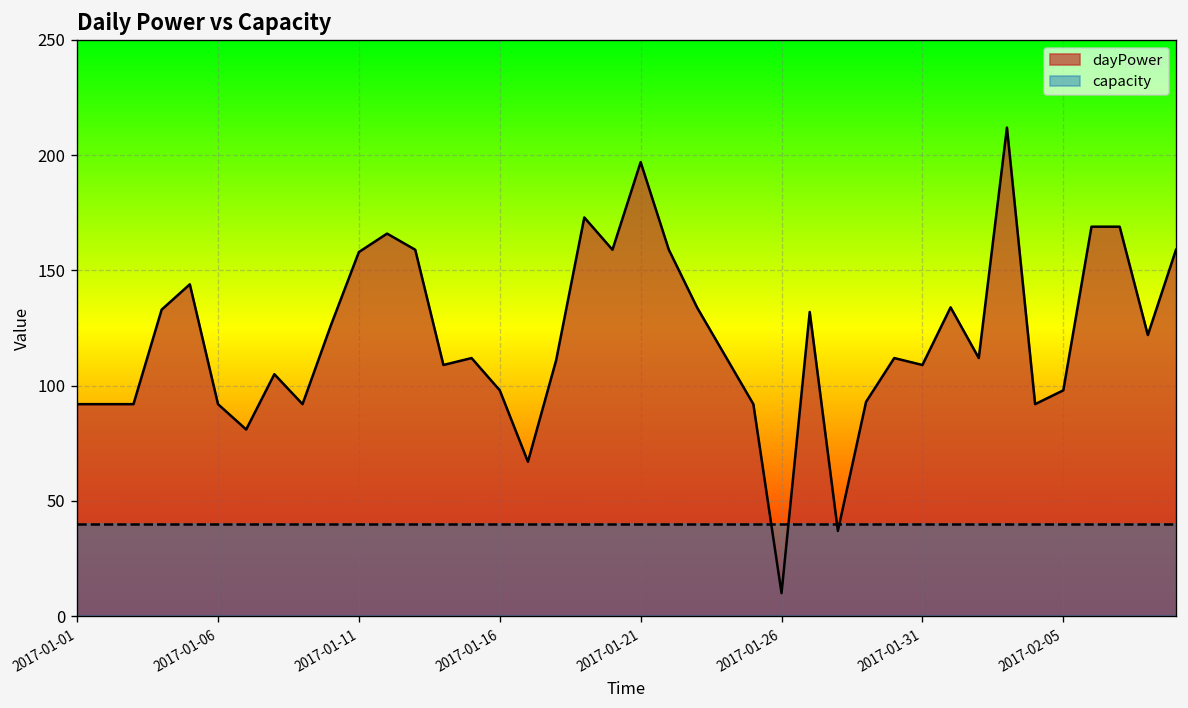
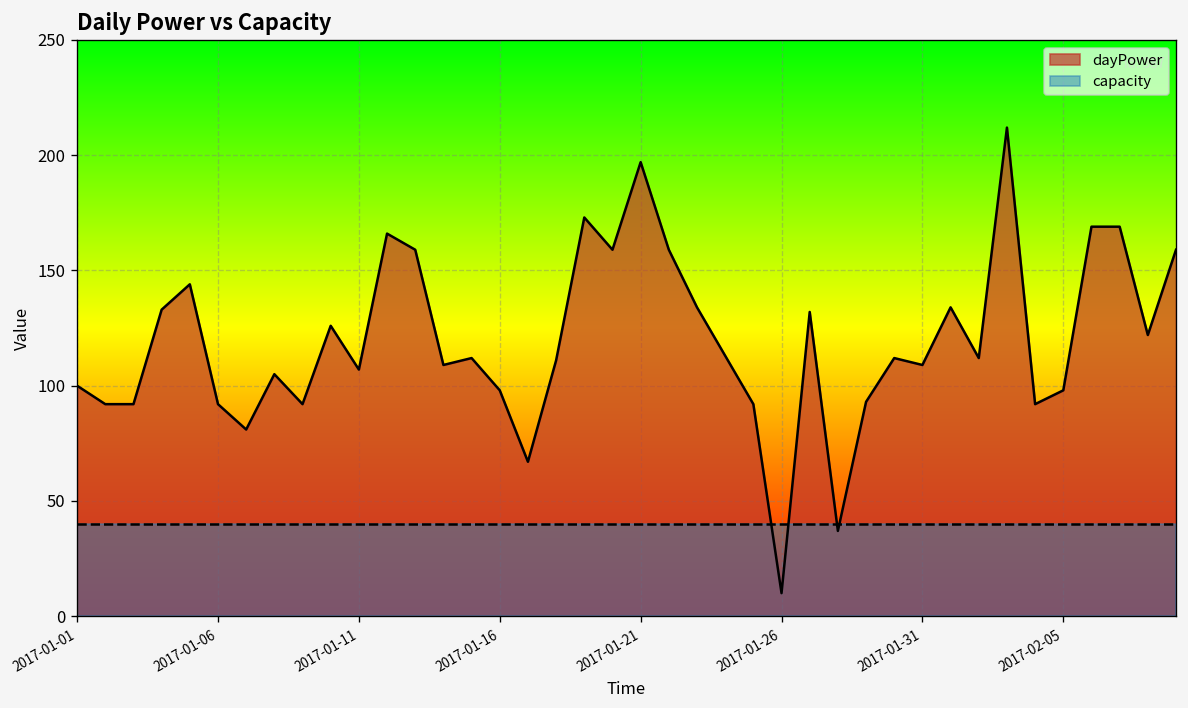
dayPower, 2017-01-01: 92 -> 100
dayPower, 2017-01-11: 158 -> 107
